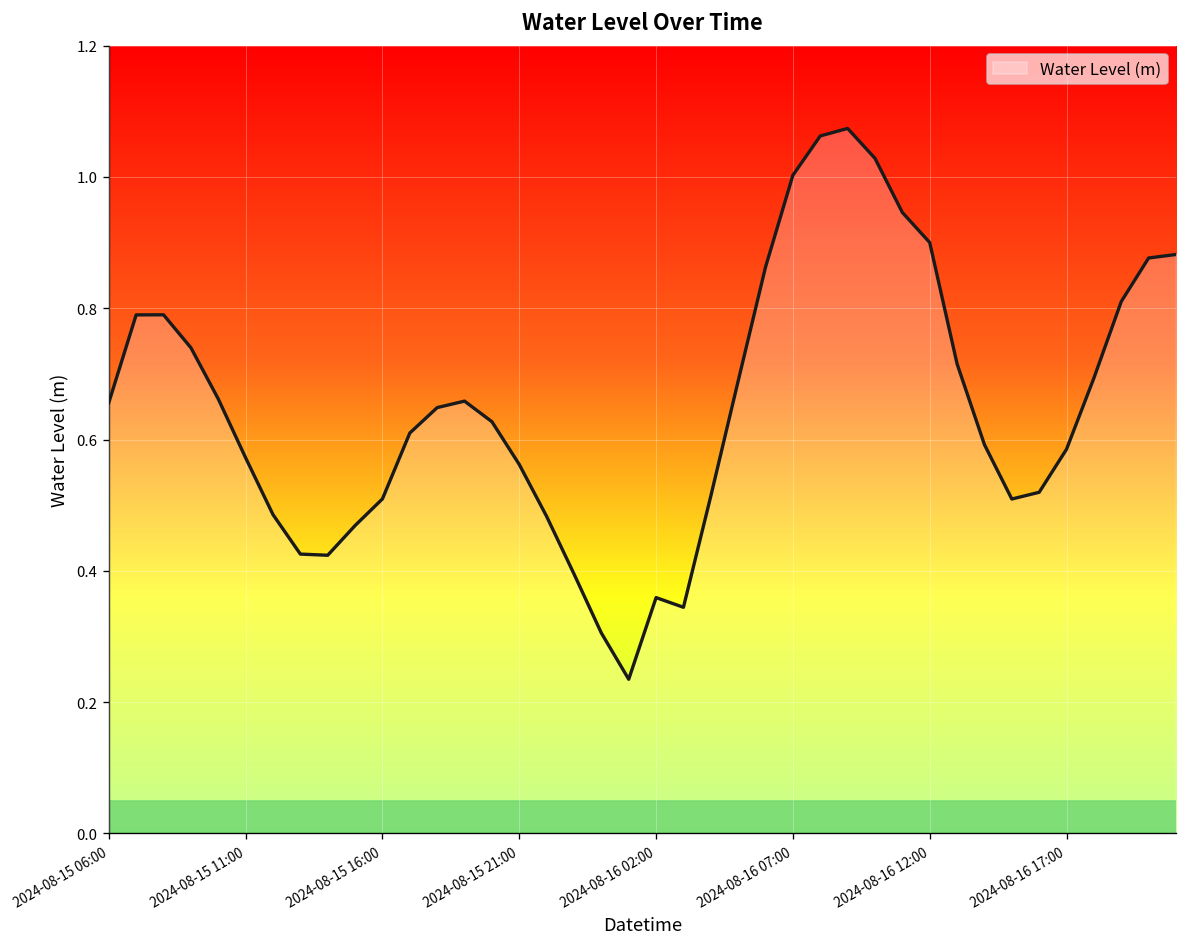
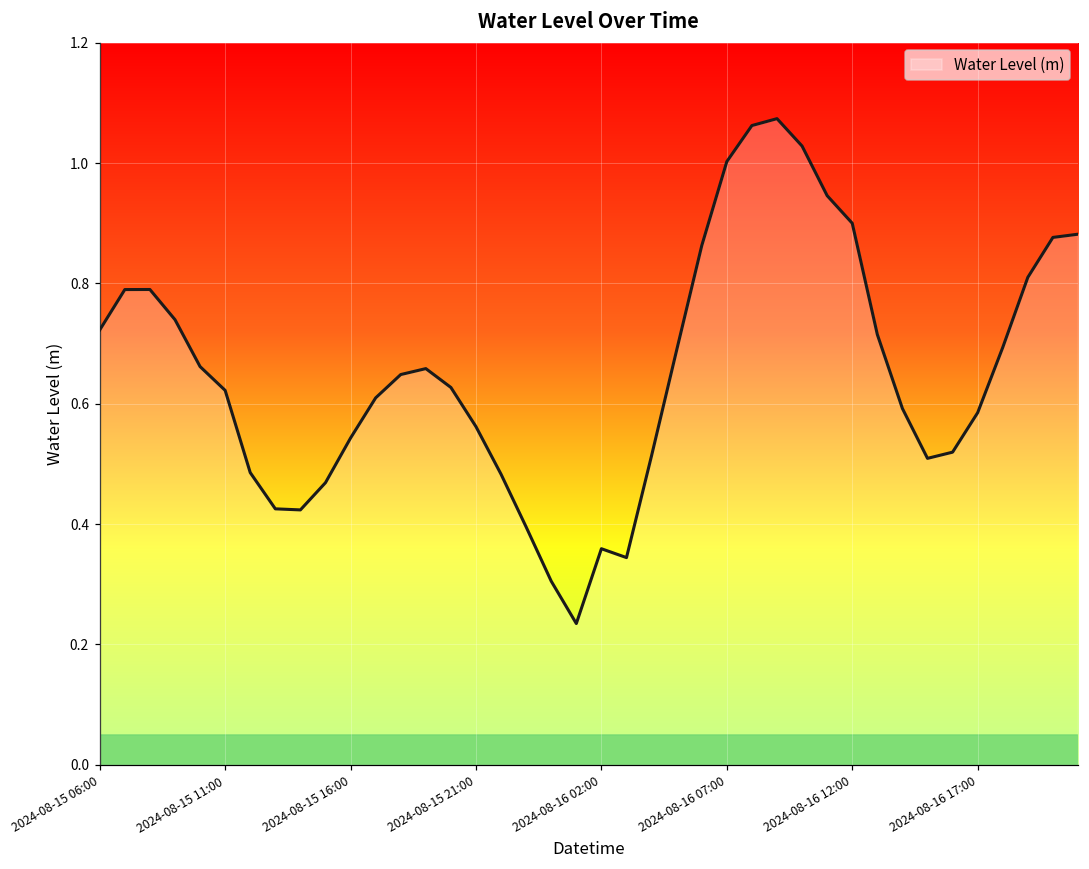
2024-08-15 06:00: 0.66 -> 0.72
2024-08-15 11:00: 0.57 -> 0.62
2024-08-15 16:00: 0.51 -> 0.54
